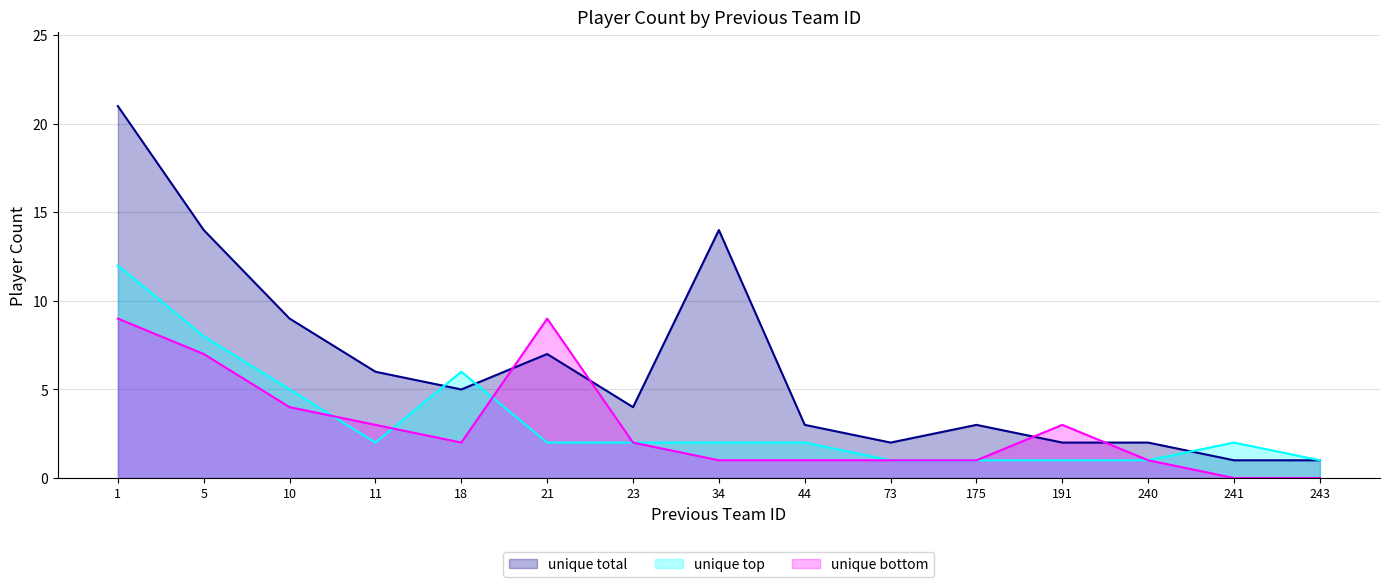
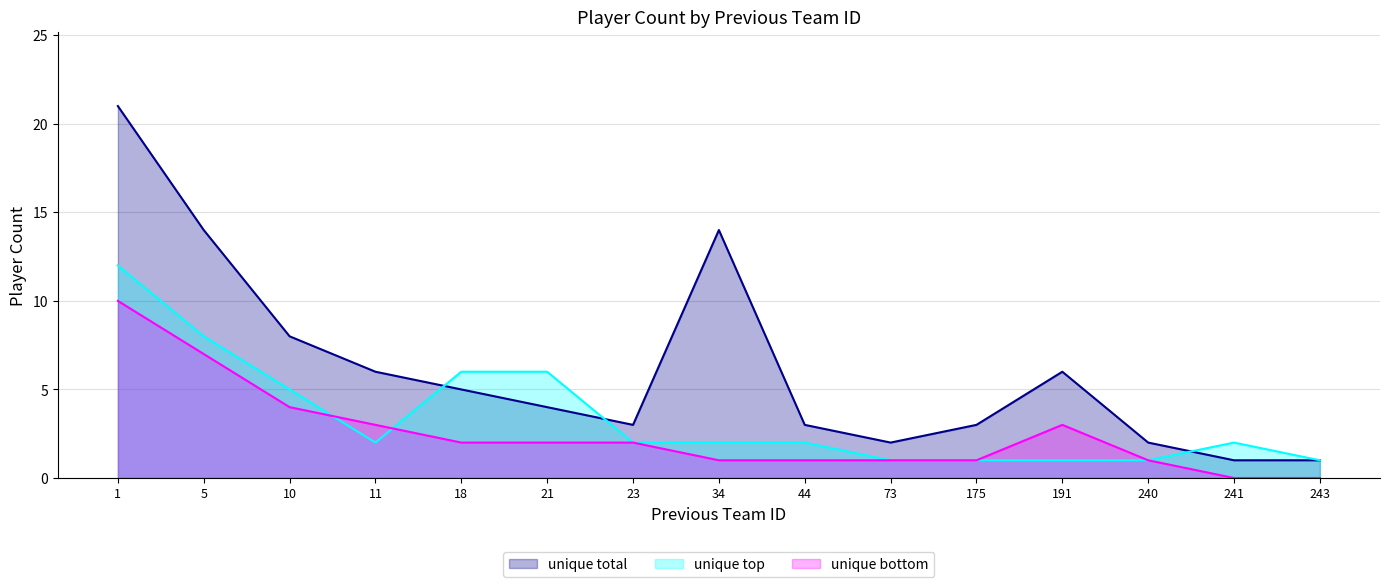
unique bottom, 1: 9 -> 10
unique total, 10: 9 -> 8
unique total, 21: 7 -> 4
unique top, 21: 2 -> 6
unique bottom, 21: 9 -> 2
unique total, 23: 4 -> 3
unique total, 191: 2 -> 6
